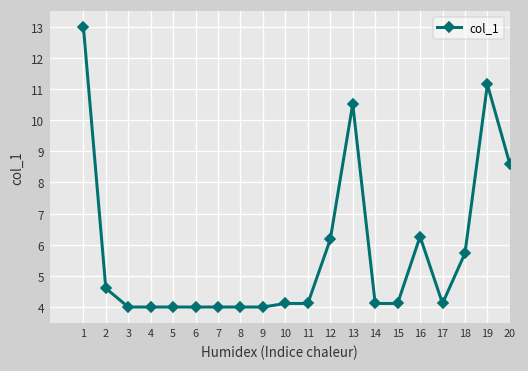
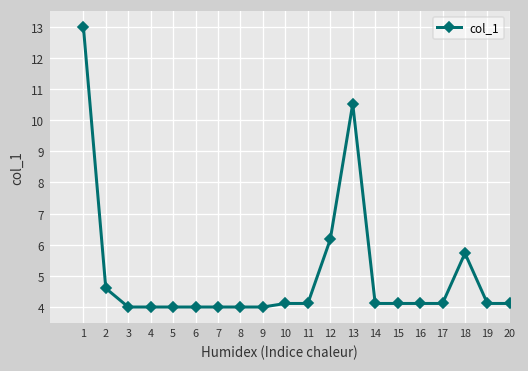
16: 6.3 -> 4.1
19: 11.1 -> 4.1
20: 8.6 -> 4.1
